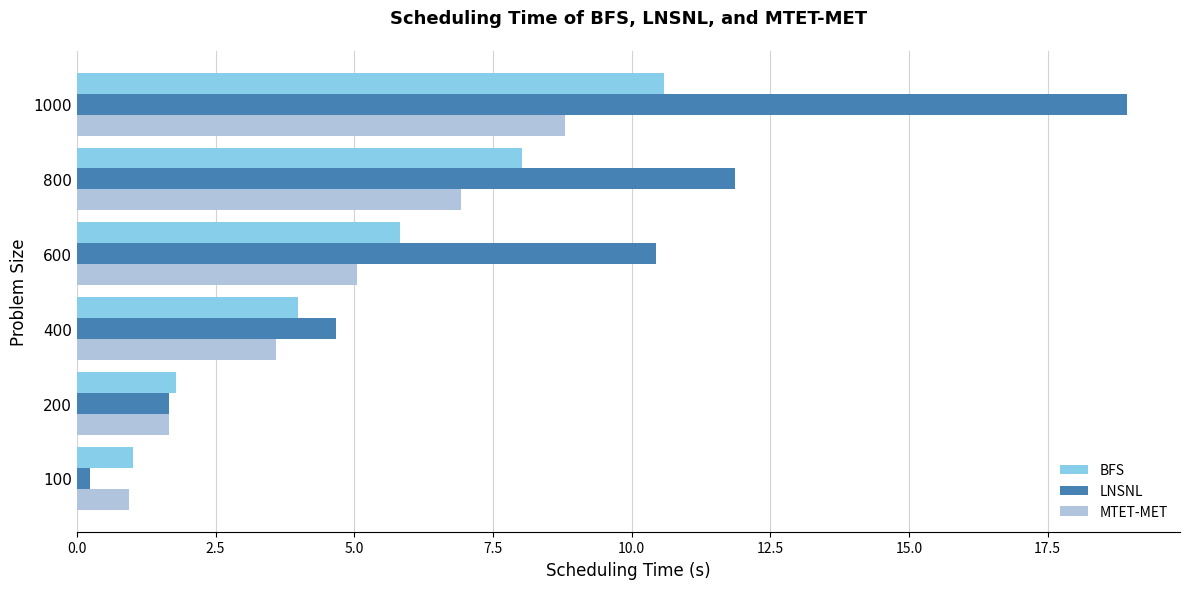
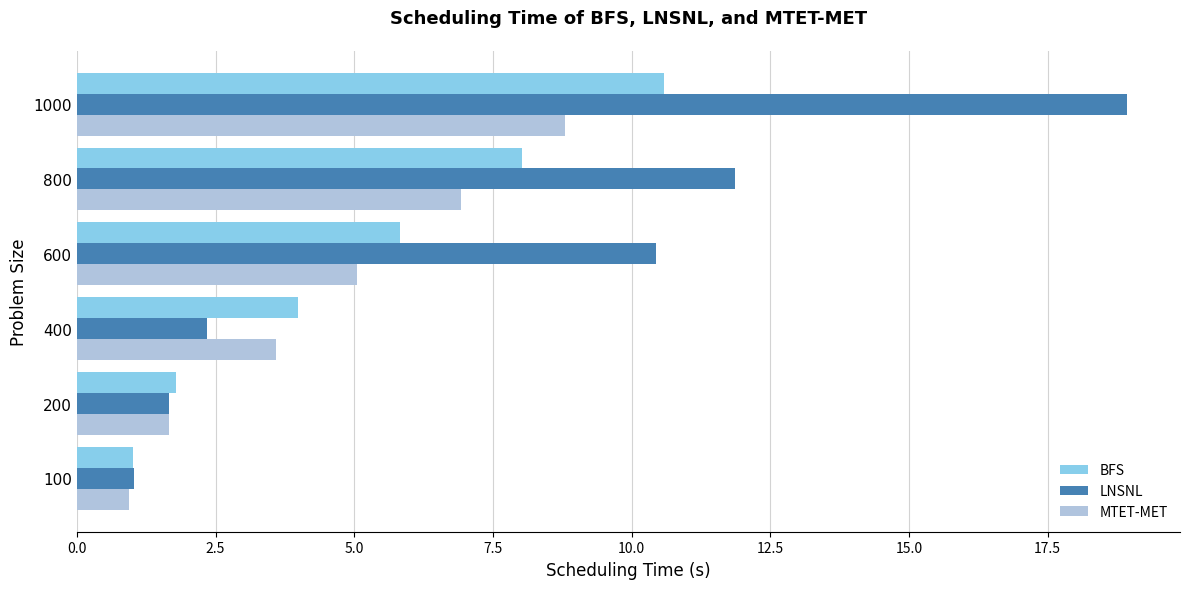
LNSNL, 400: 4.7 -> 2.4
LNSNL, 100: 0.2 -> 1.0
